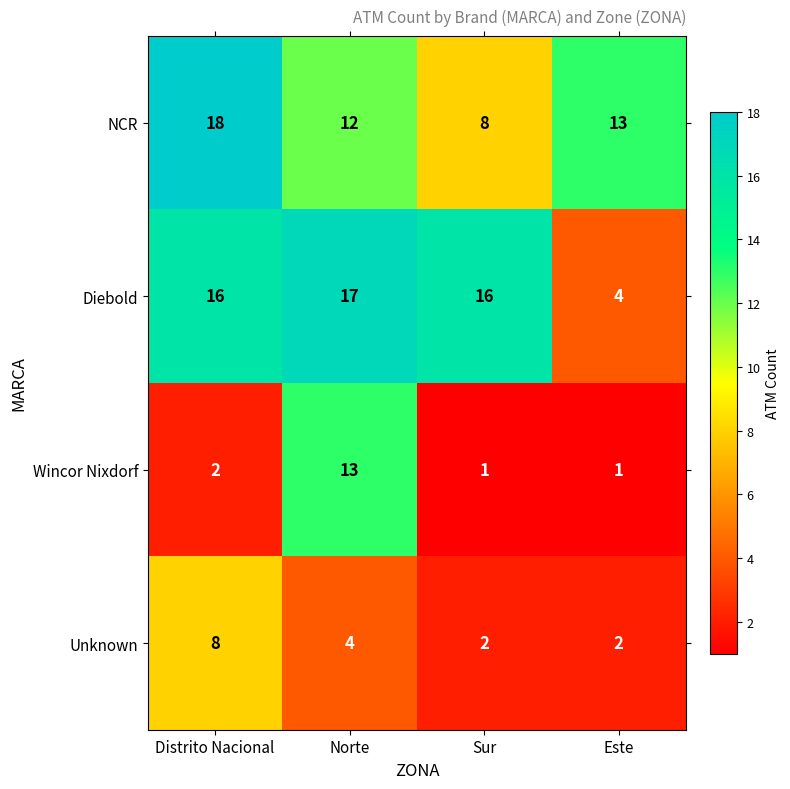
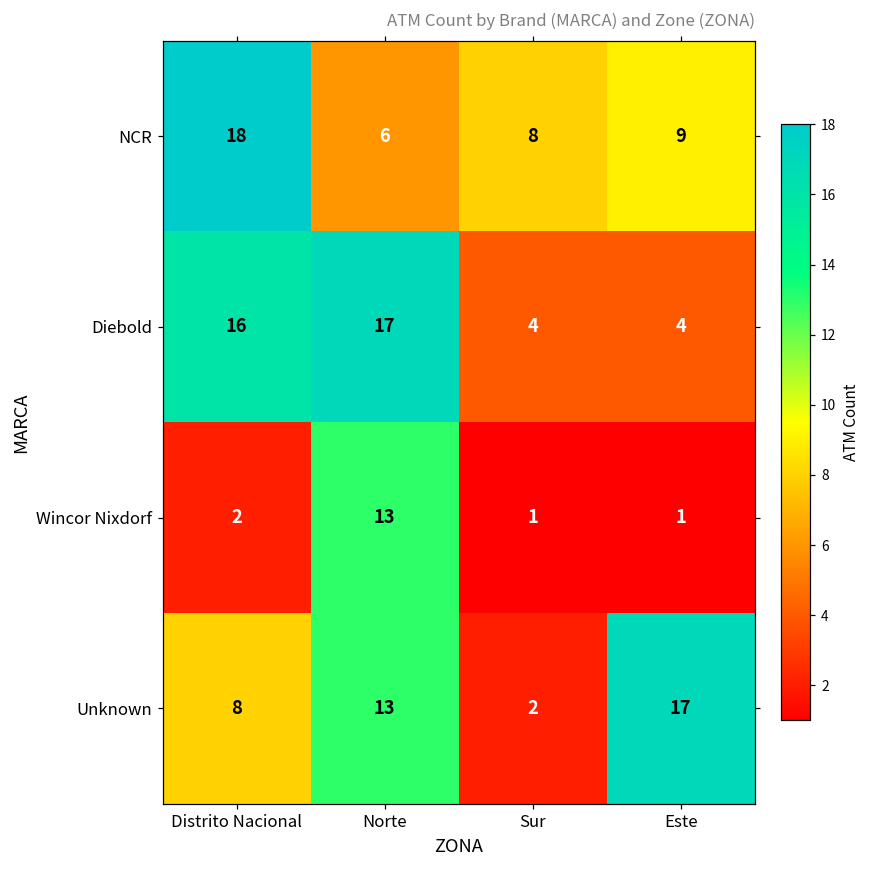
NCR, Norte: 12 -> 6
NCR, Este: 13 -> 9
Diebold, Sur: 16 -> 4
Unknown, Norte: 4 -> 13
Unknown, Este: 2 -> 17
